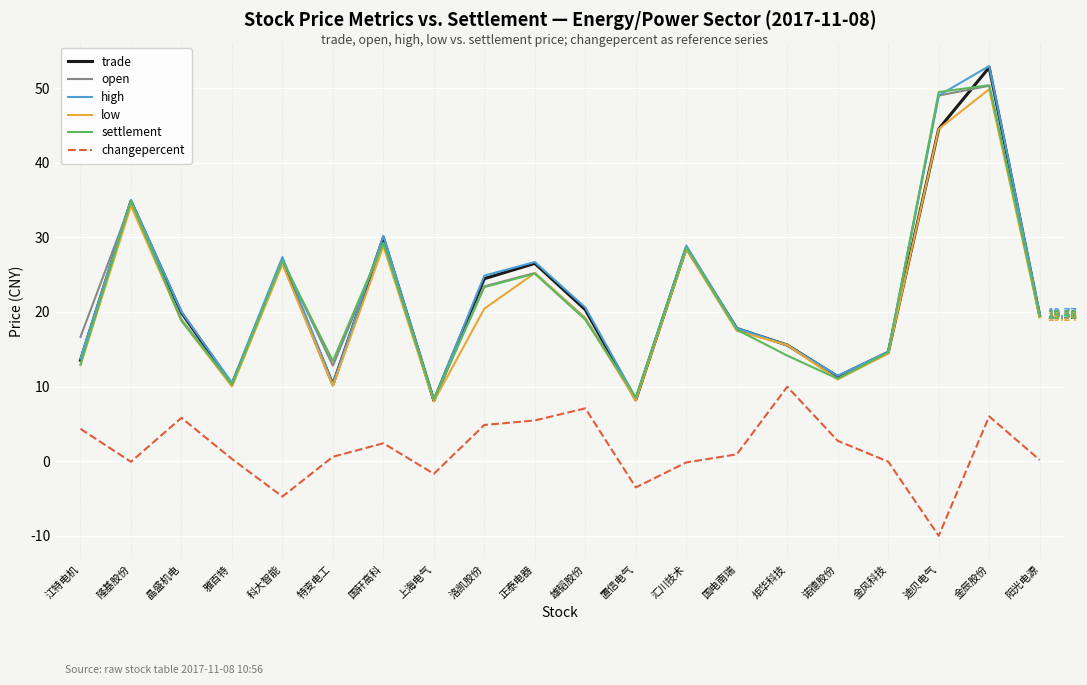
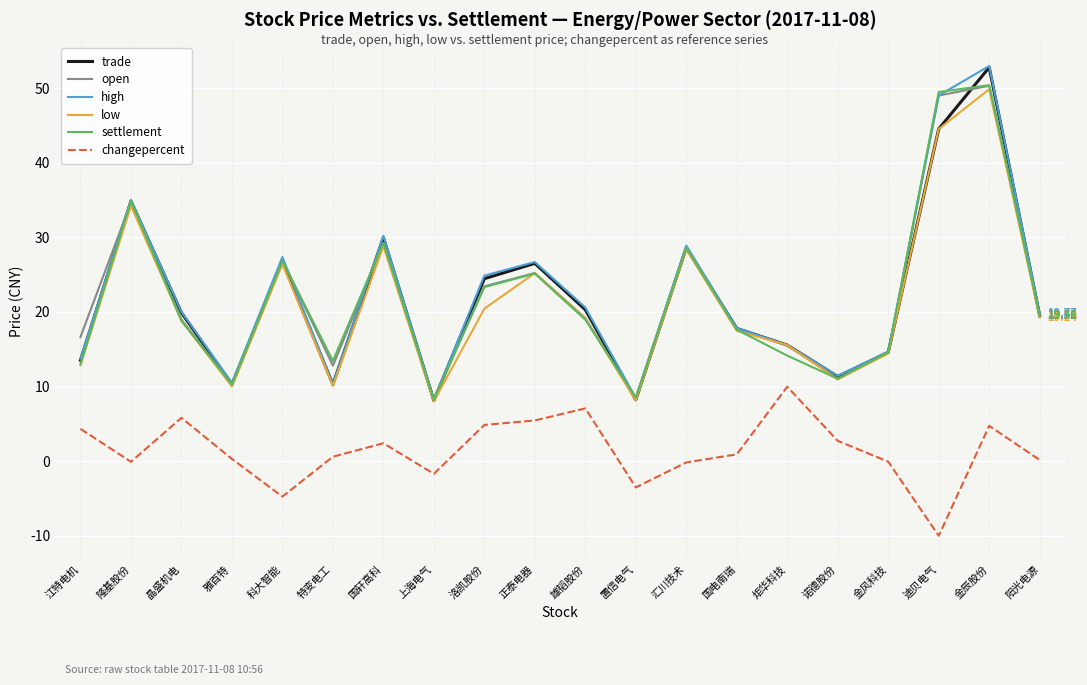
changepercent, 金辰股份: 6 -> 5
